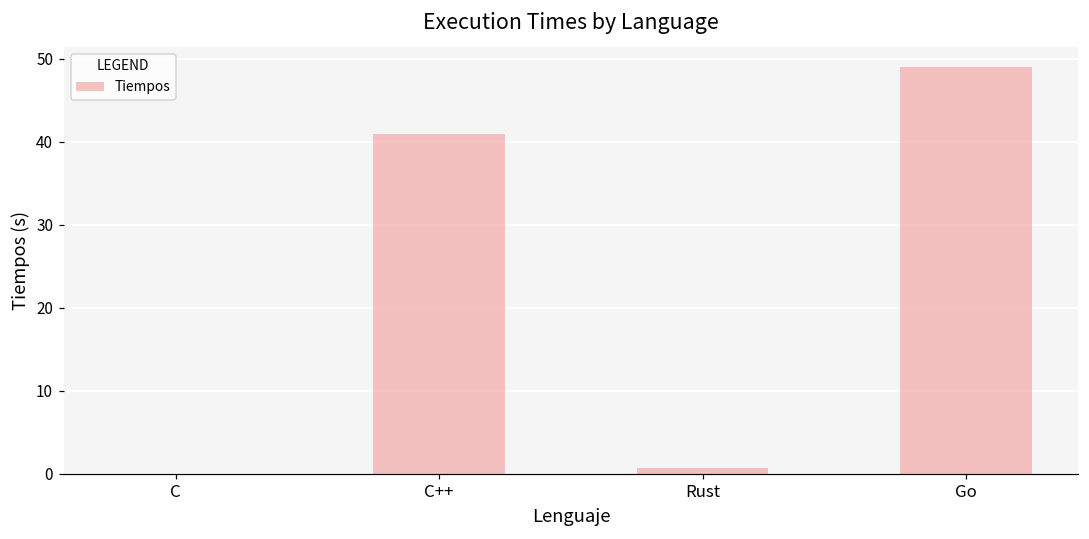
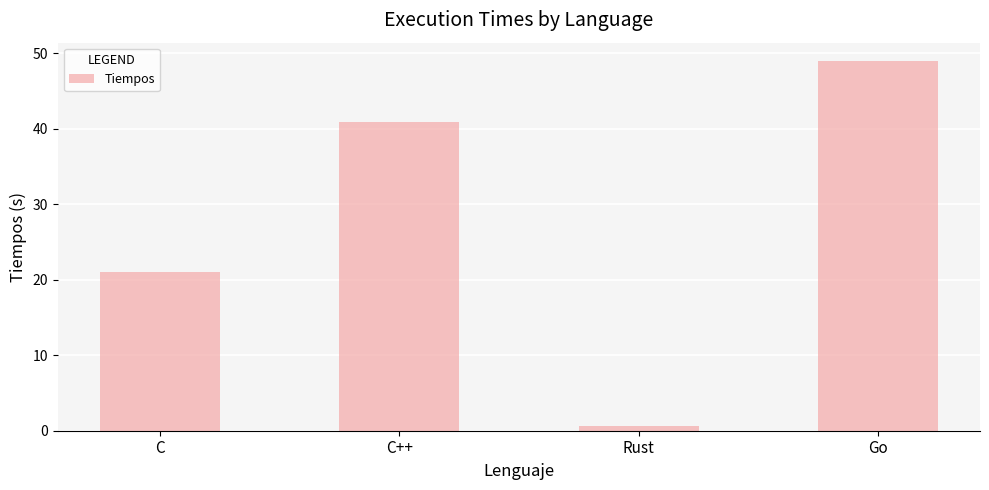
C: 0 -> 21
